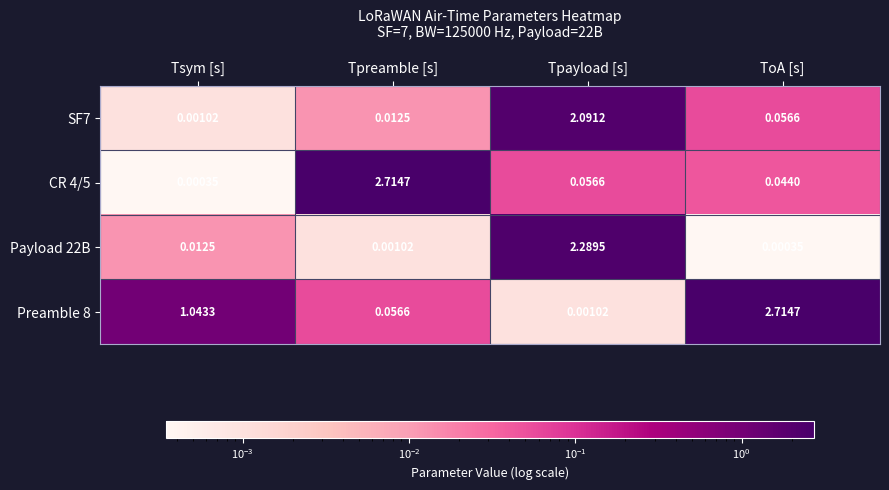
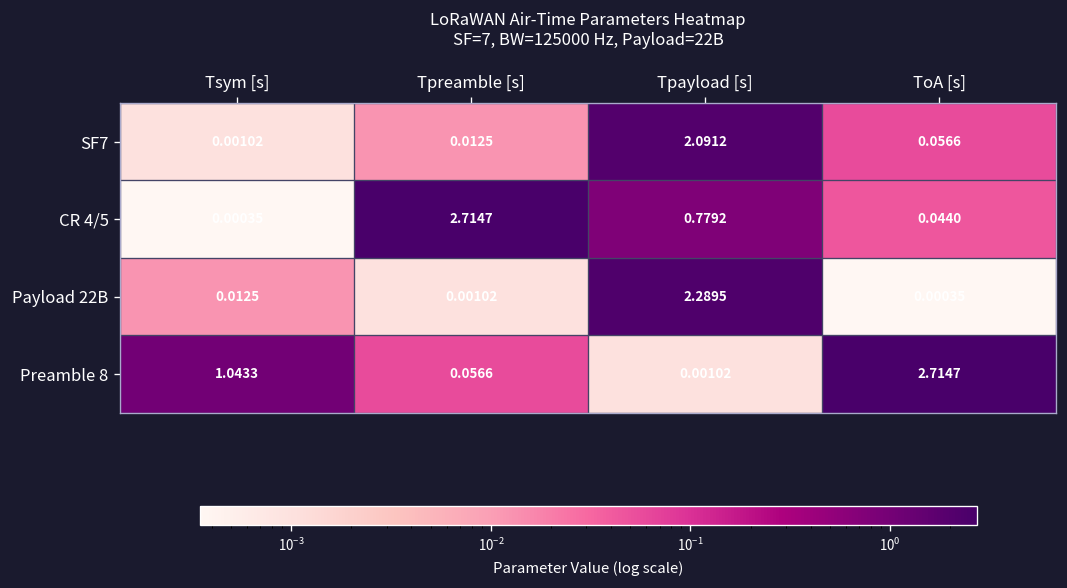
CR 4/5, Tpayload [s]: 0.0566 -> 0.7792
